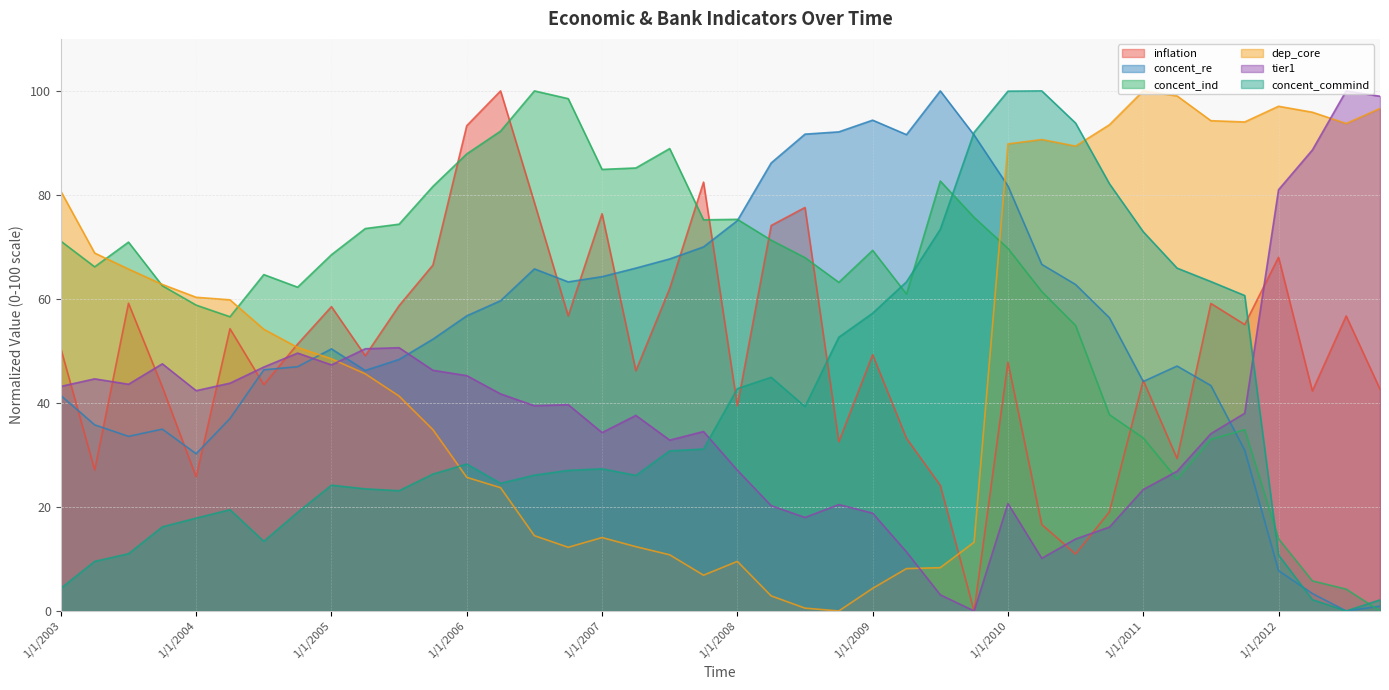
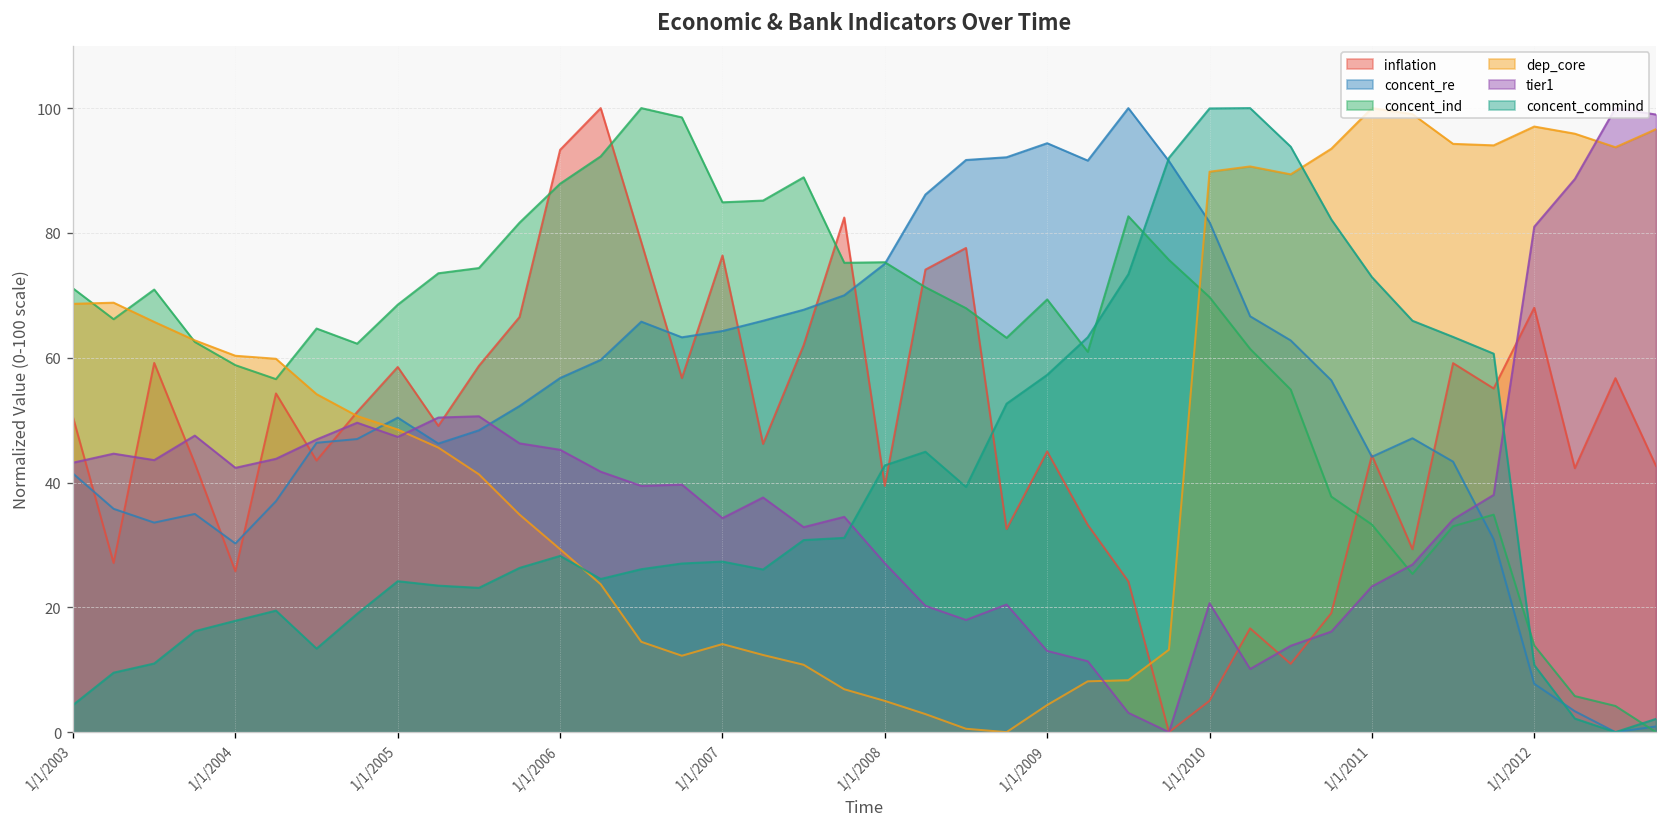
dep_core, 1/1/2003: 81 -> 69
dep_core, 1/1/2006: 26 -> 29
dep_core, 1/1/2008: 10 -> 5
inflation, 1/1/2009: 49 -> 45
tier1, 1/1/2009: 19 -> 13
inflation, 1/1/2010: 48 -> 5
